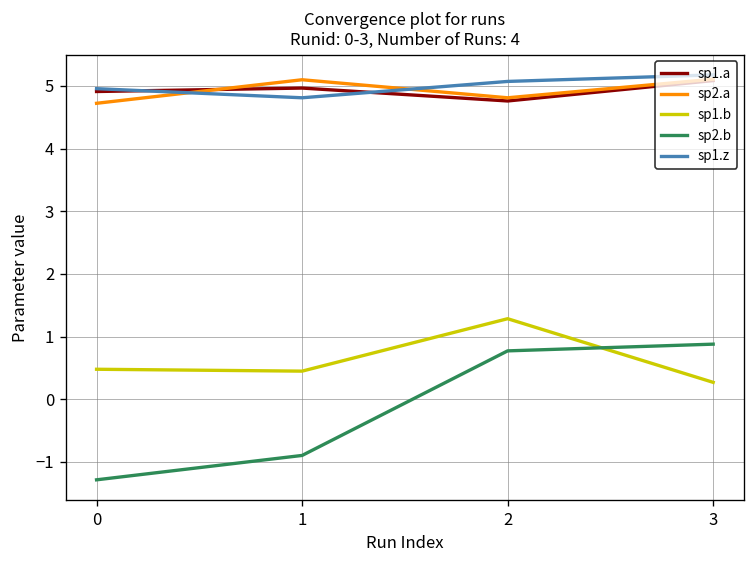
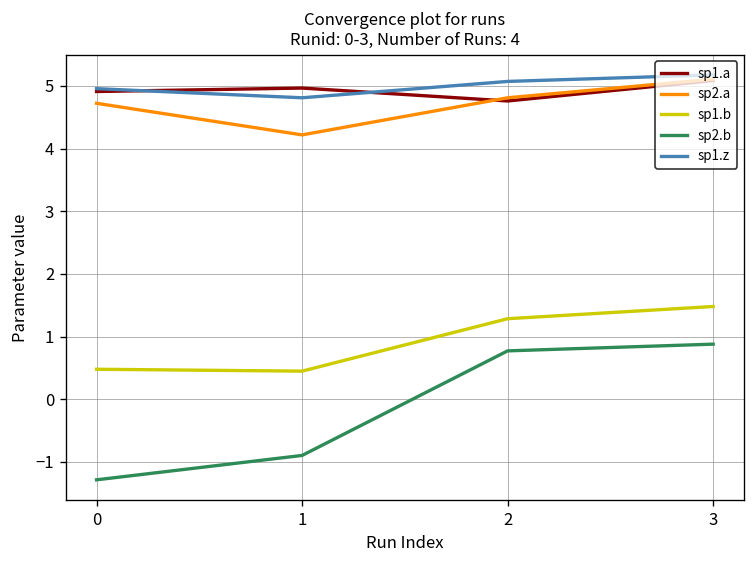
sp2.a, 1: 5.1 -> 4.2
sp1.b, 3: 0.3 -> 1.5
